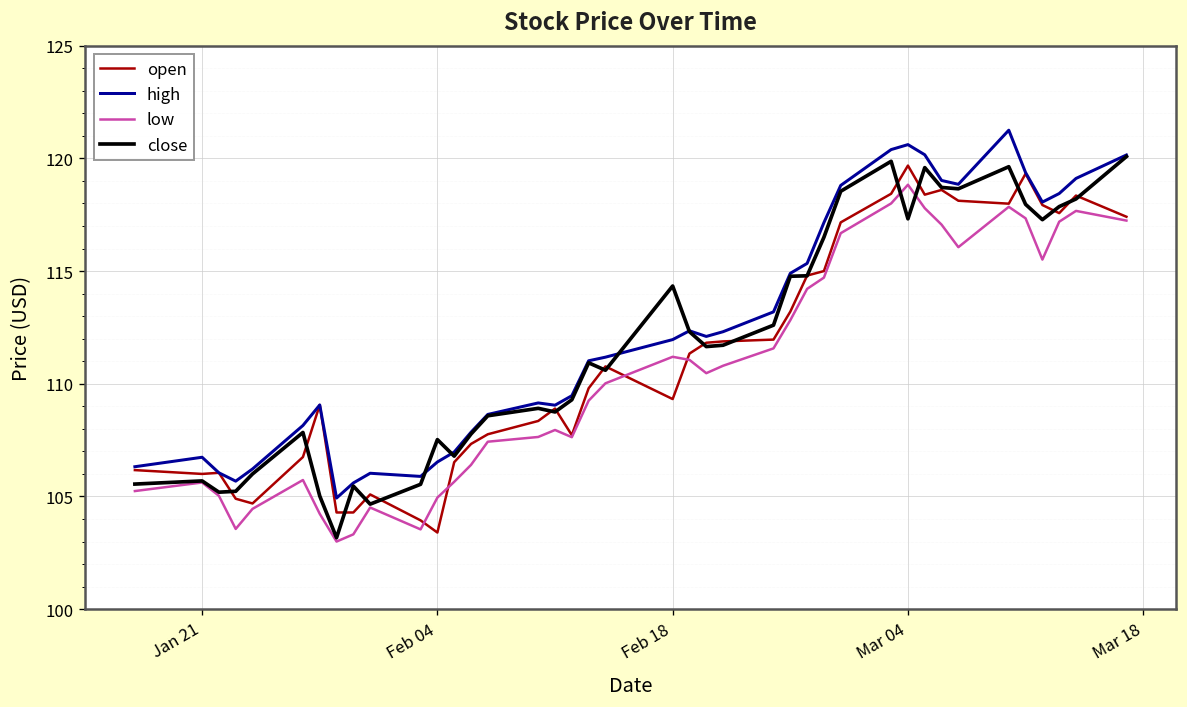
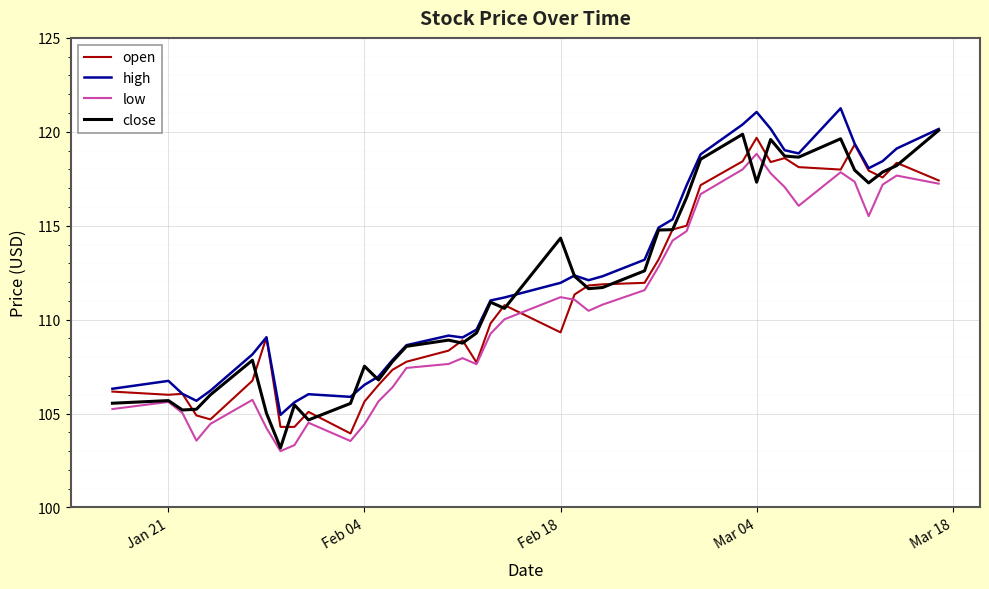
open, Feb 04: 103.4 -> 105.6
low, Feb 04: 104.9 -> 104.4
high, Mar 04: 120.6 -> 121.1
